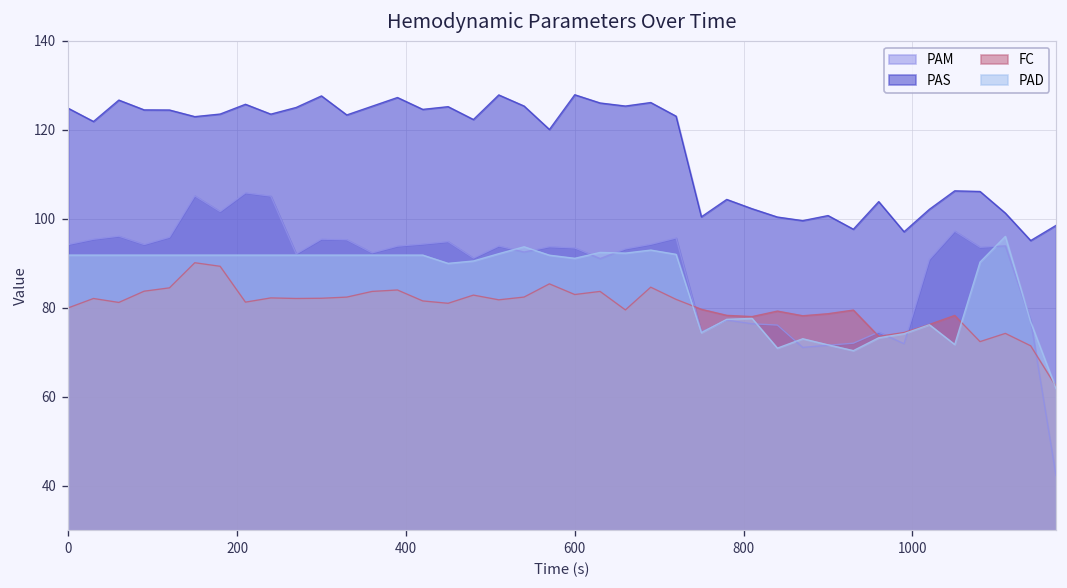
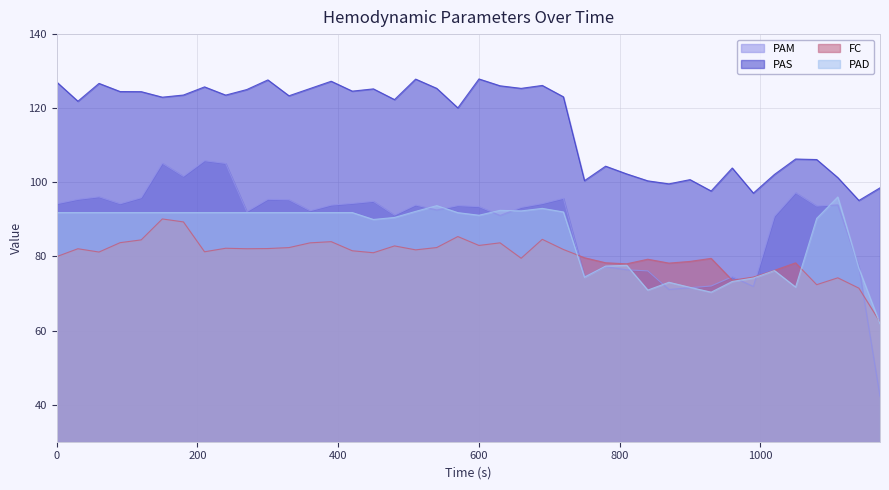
PAS, 0: 125 -> 127
